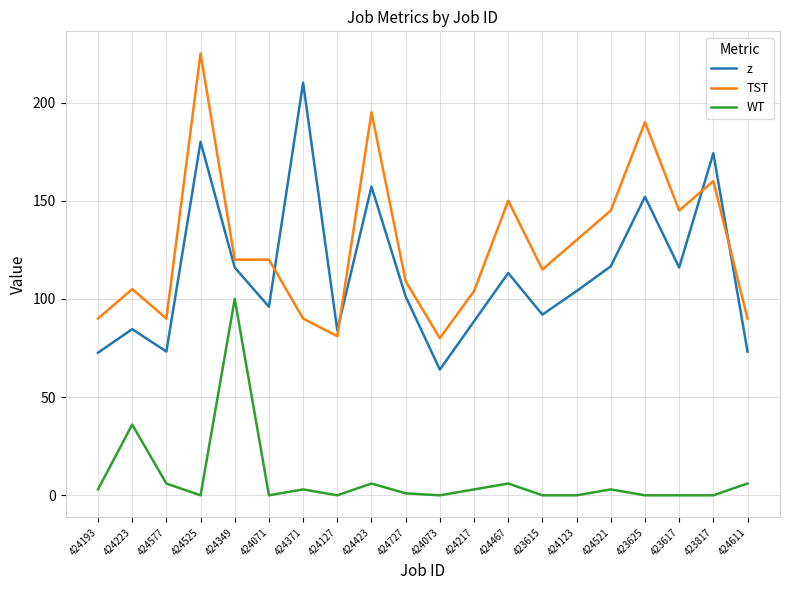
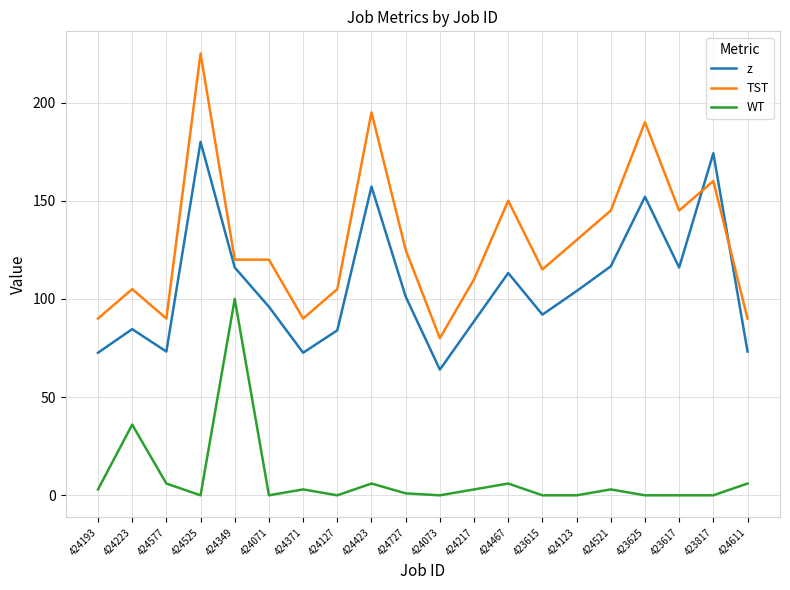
z, 424371: 210 -> 73
TST, 424127: 81 -> 105
TST, 424727: 109 -> 125
TST, 424217: 104 -> 110
